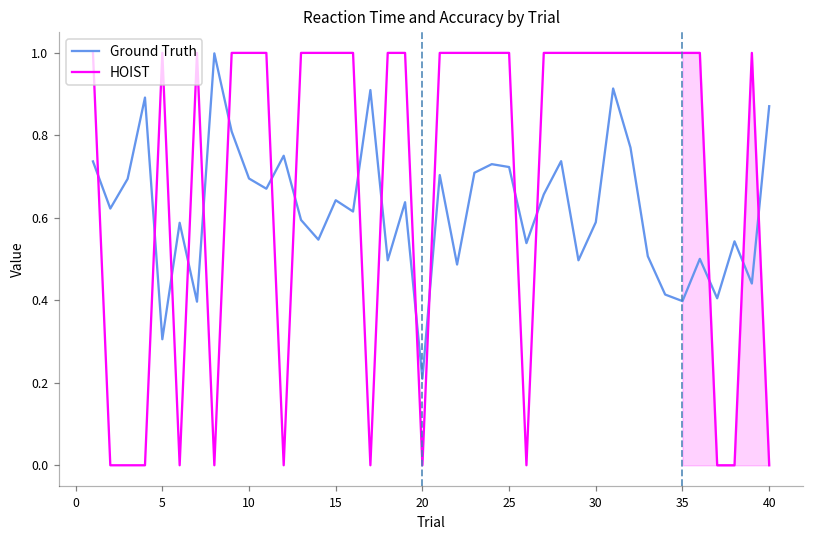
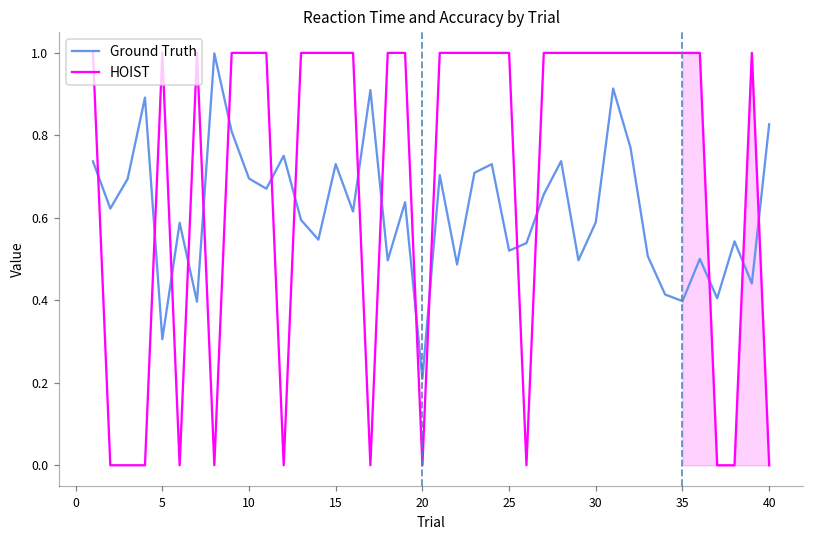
Ground Truth, 15: 0.64 -> 0.73
Ground Truth, 25: 0.72 -> 0.52
Ground Truth, 40: 0.87 -> 0.83
